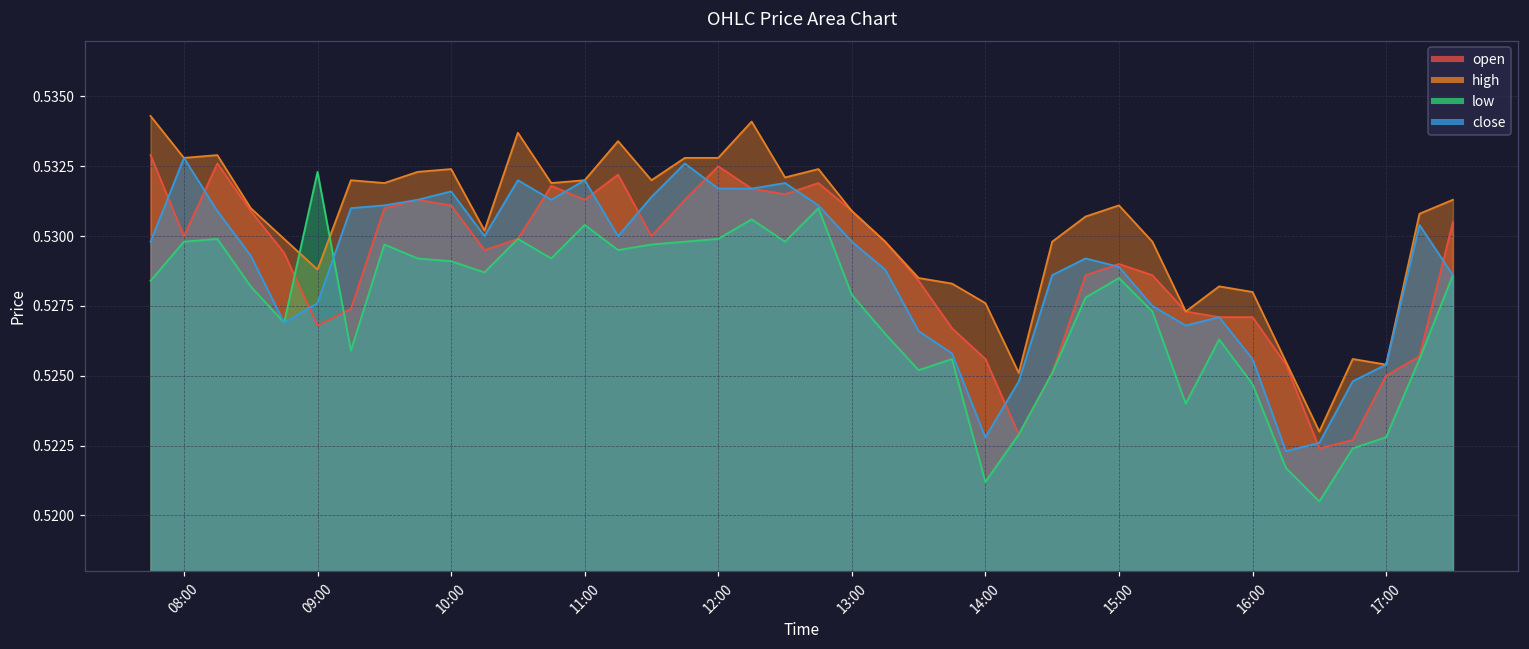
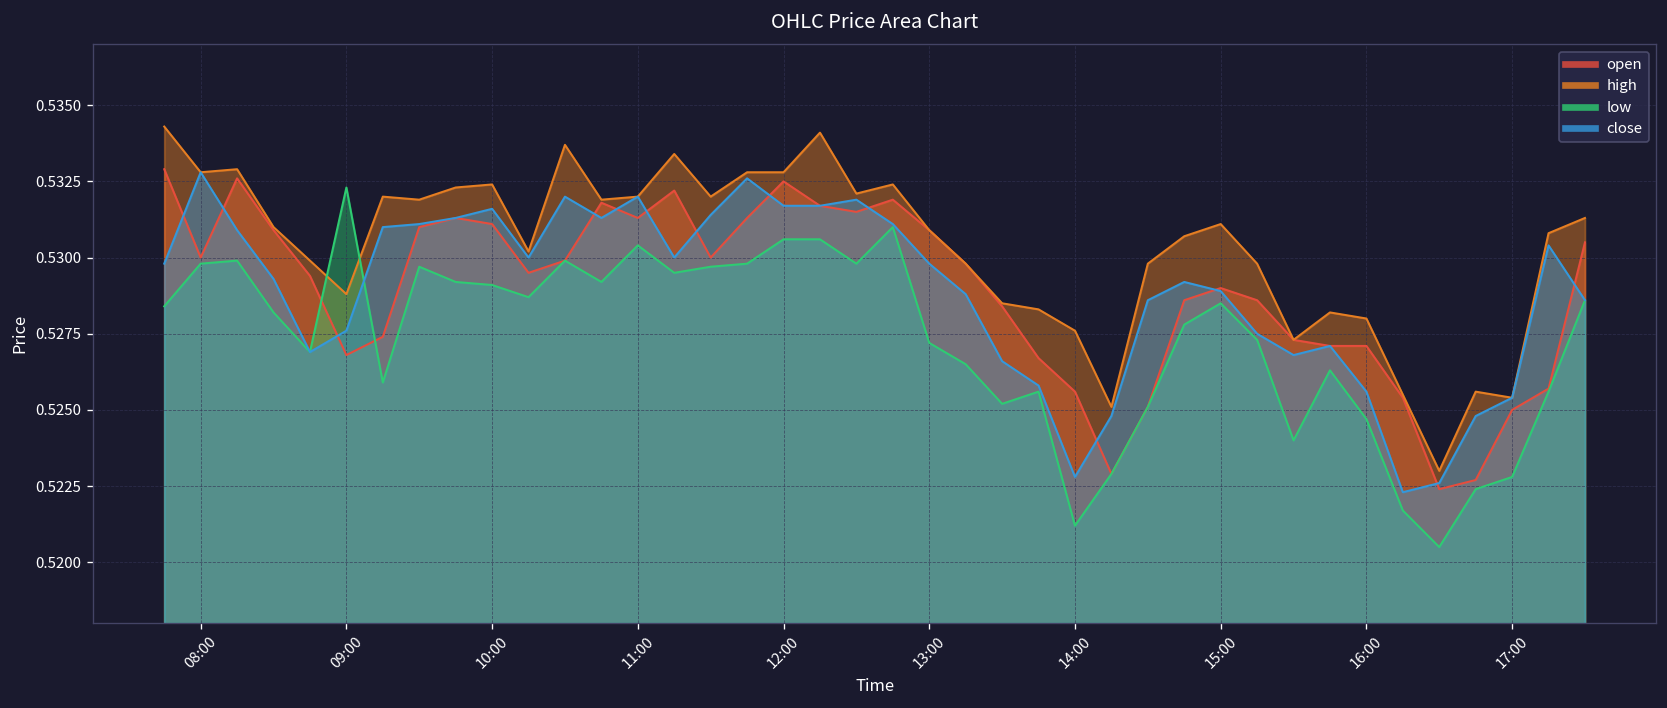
low, 12:00: 0.5299 -> 0.5306
low, 13:00: 0.5279 -> 0.5272
